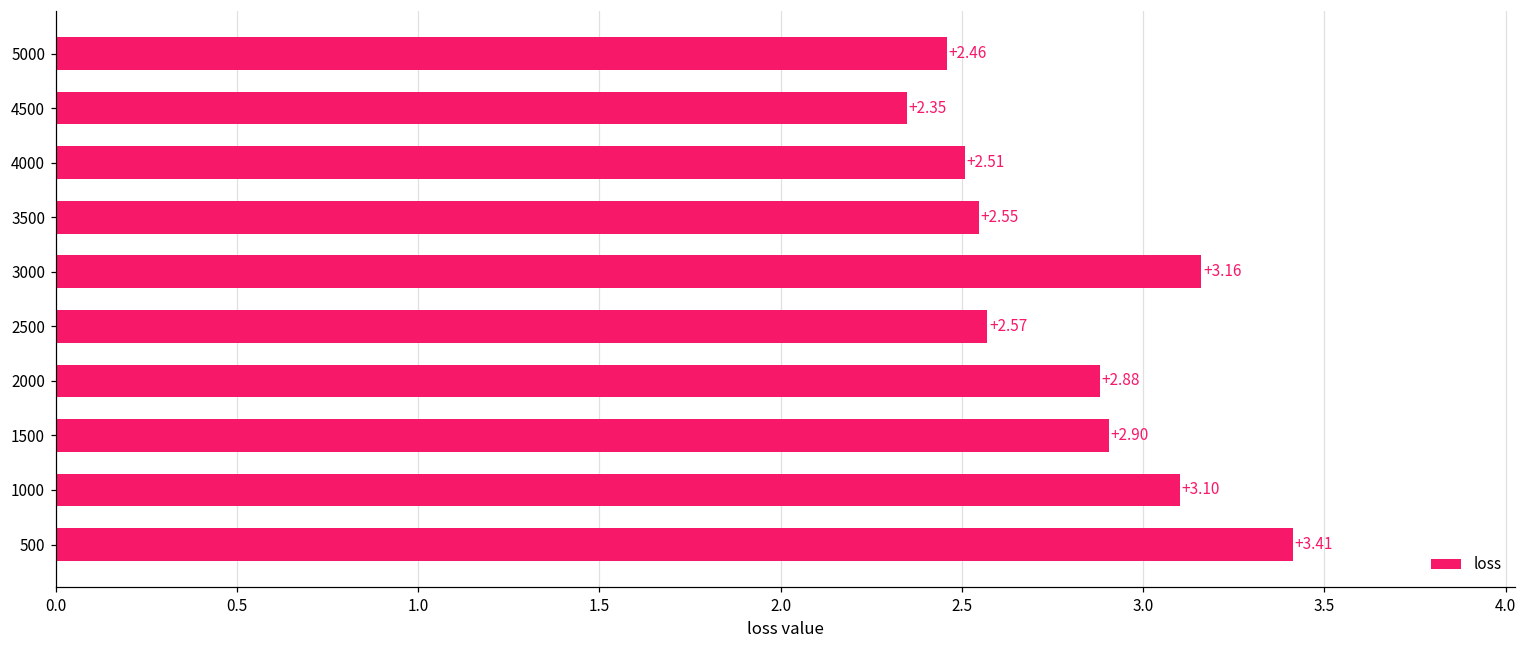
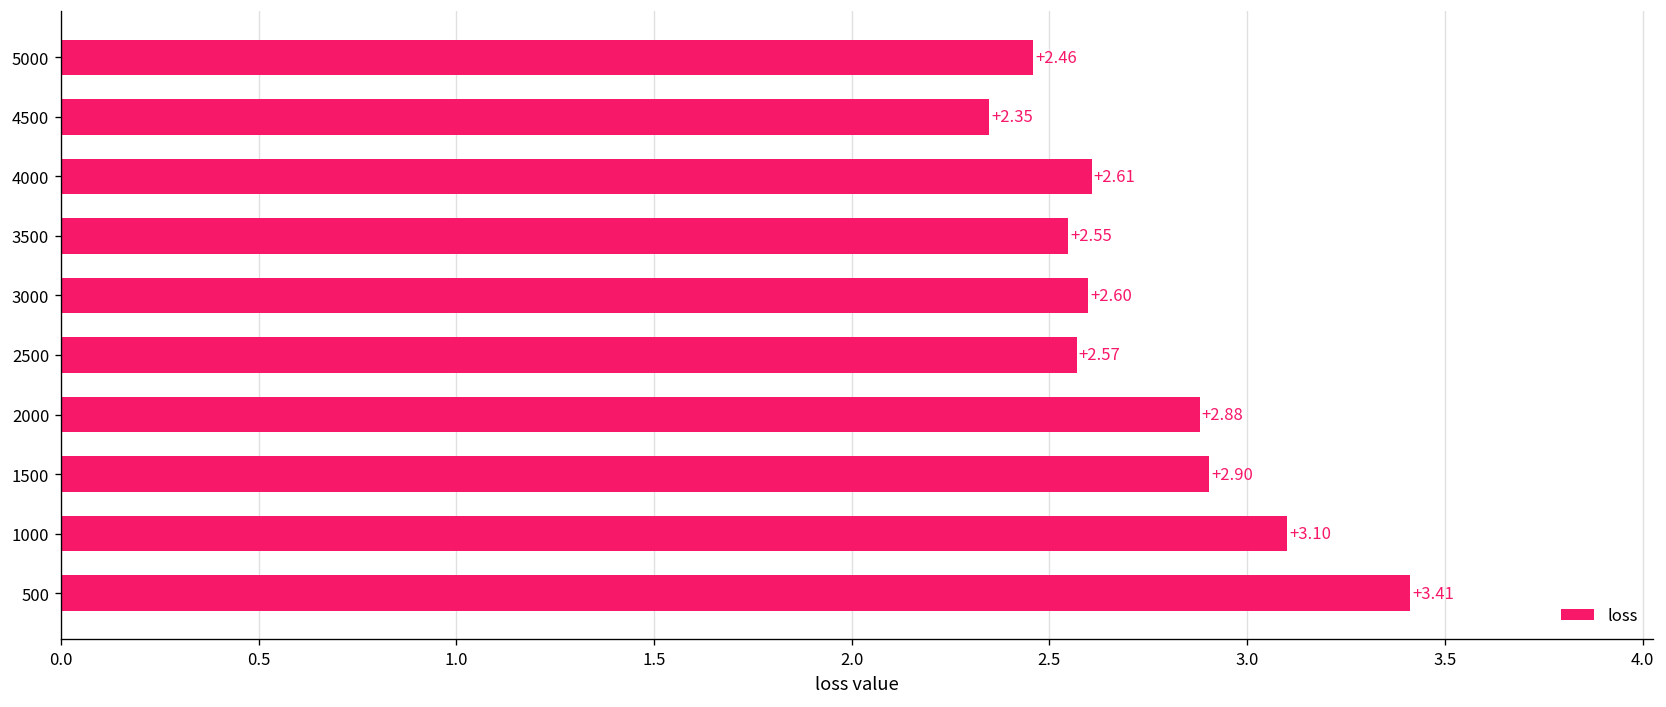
4000: +2.51 -> +2.61
3000: +3.16 -> +2.60
